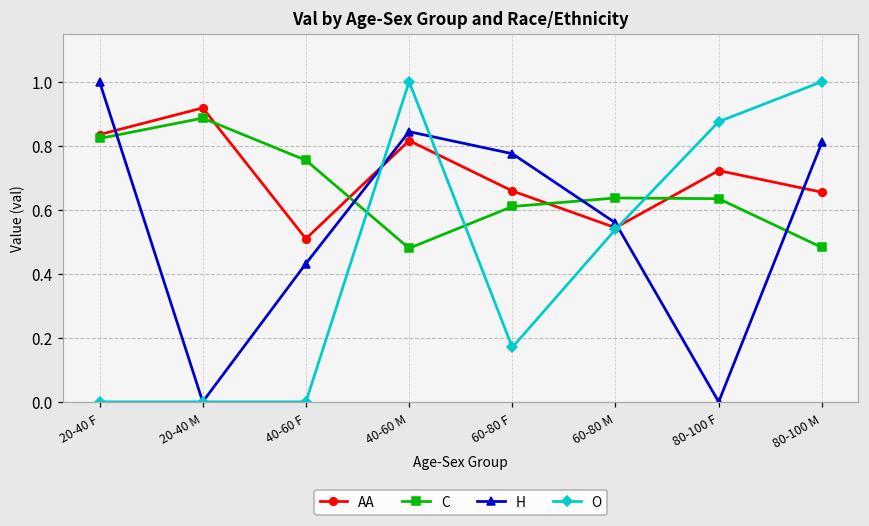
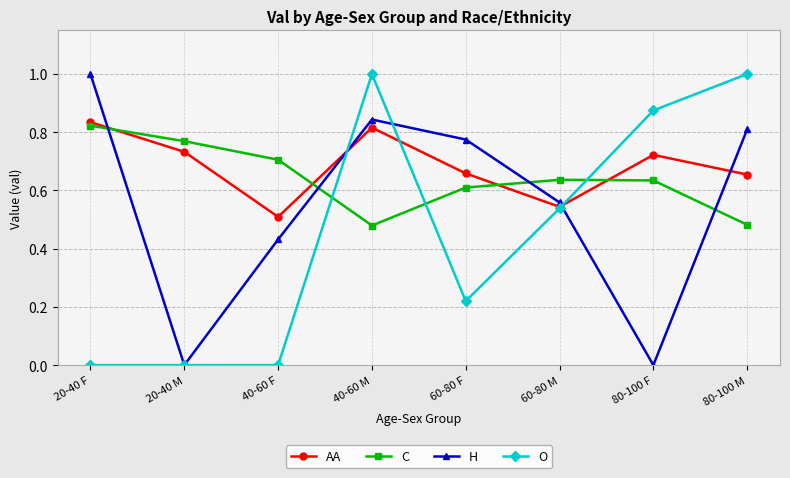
AA, 20-40 M: 0.92 -> 0.73
C, 20-40 M: 0.89 -> 0.77
C, 40-60 F: 0.75 -> 0.71
O, 60-80 F: 0.17 -> 0.22
